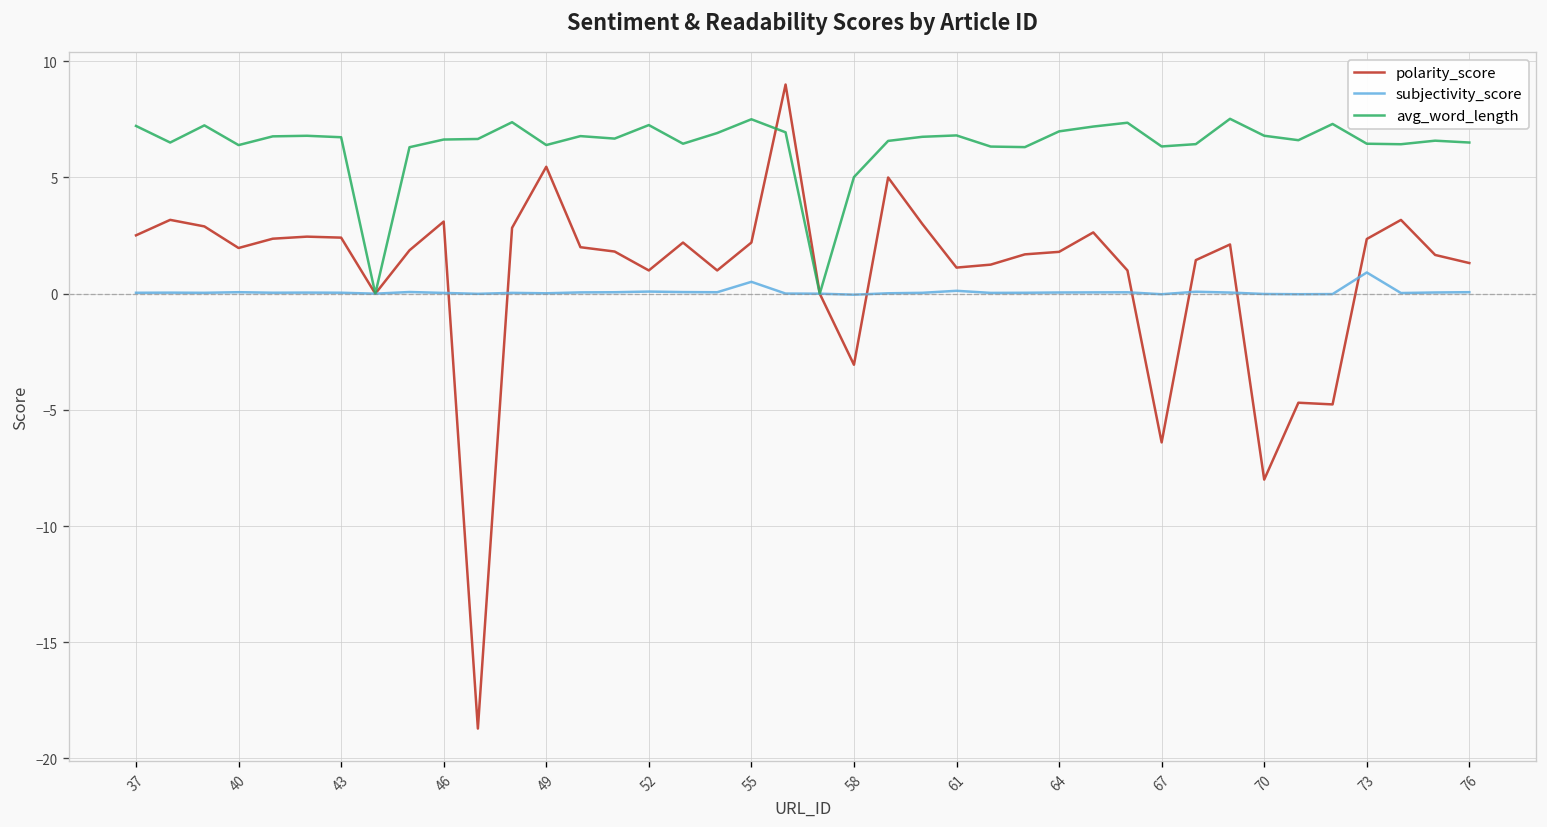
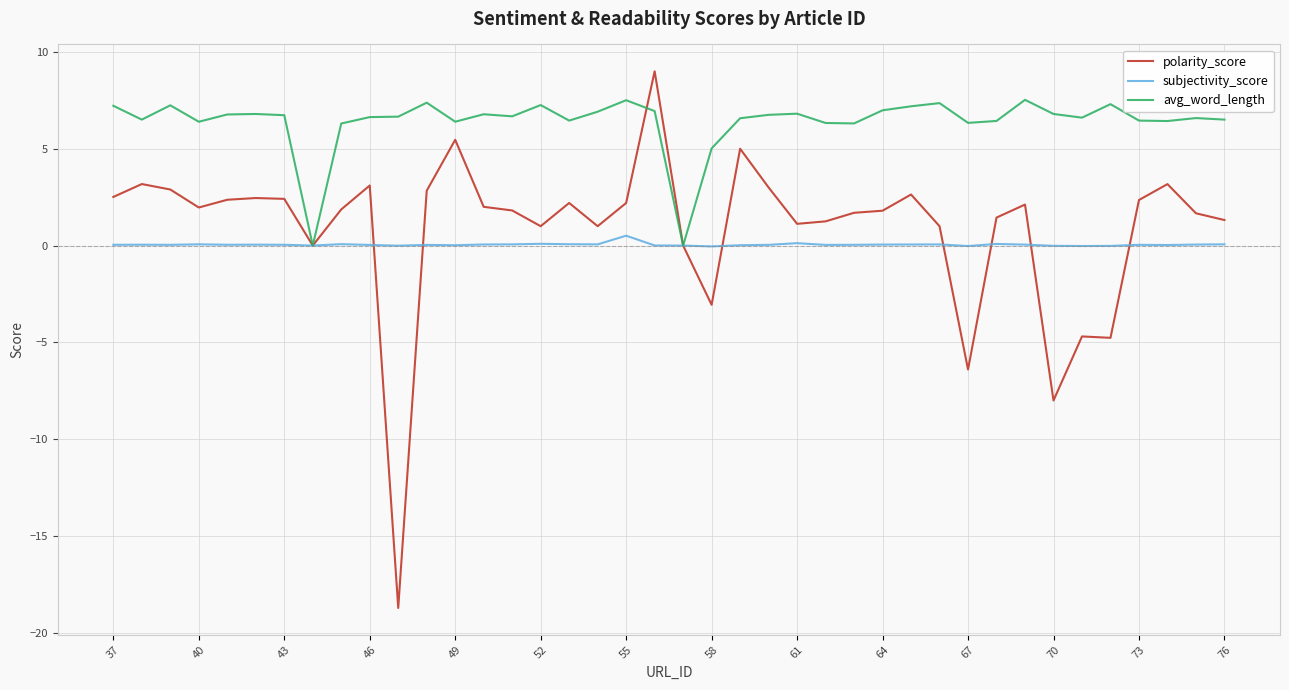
subjectivity_score, 73: 0.9 -> 0.0
